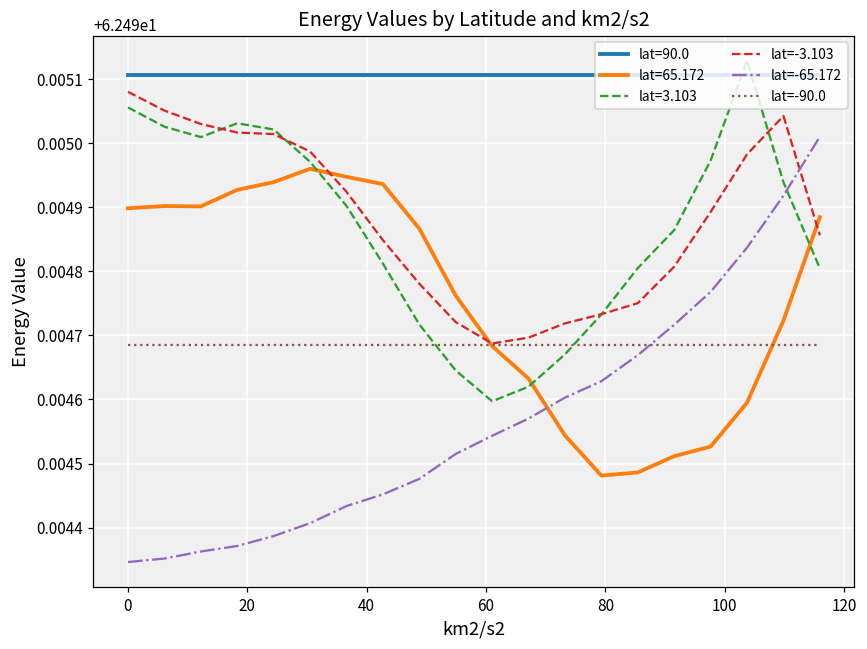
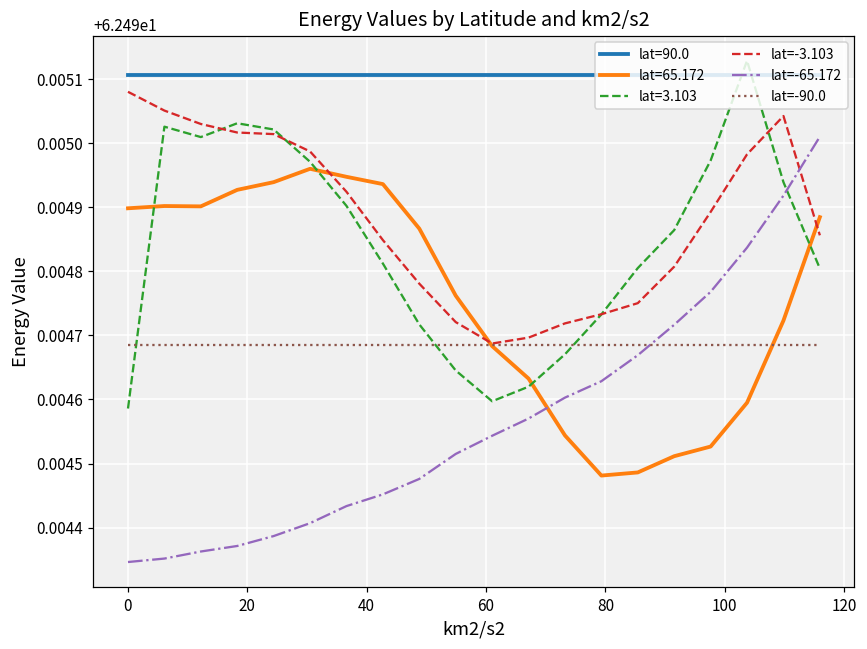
lat=3.103, 0: 62.49506 -> 62.49459
